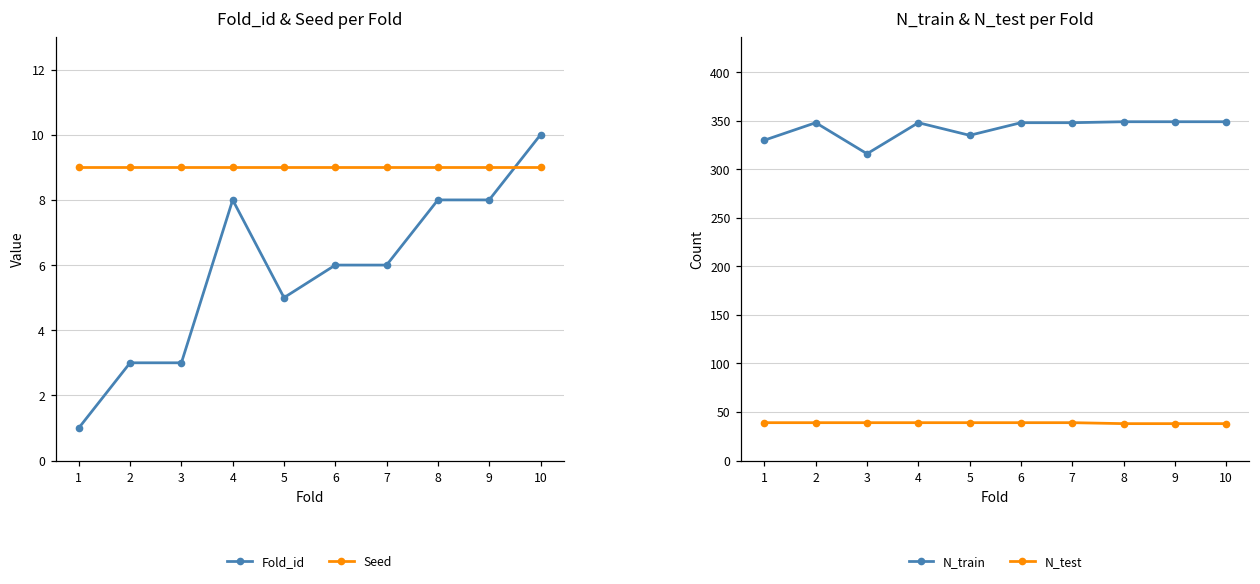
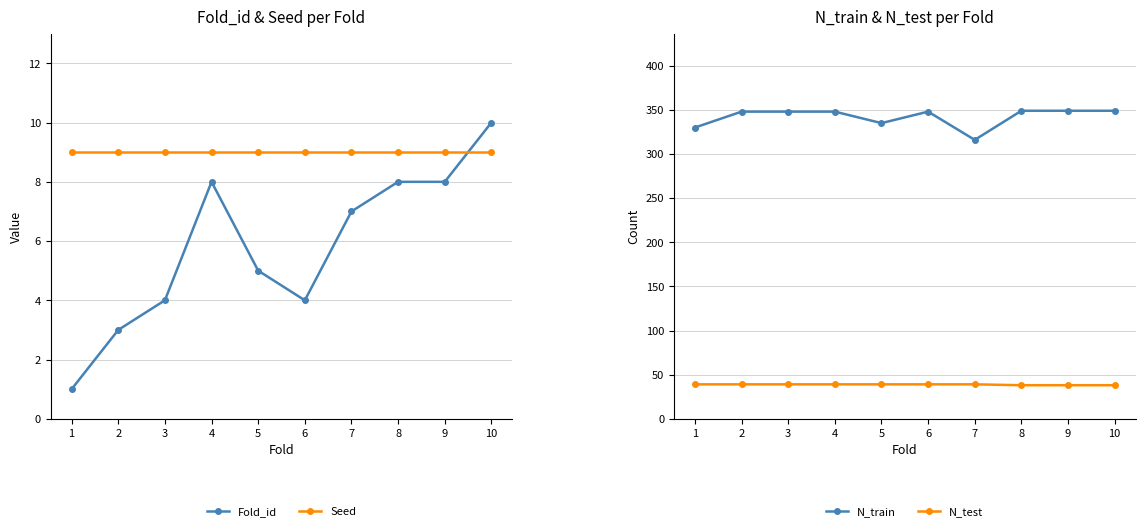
Fold_id & Seed per Fold, Fold_id, 3: 3 -> 4
Fold_id & Seed per Fold, Fold_id, 6: 6 -> 4
Fold_id & Seed per Fold, Fold_id, 7: 6 -> 7
N_train & N_test per Fold, N_train, 3: 320 -> 350
N_train & N_test per Fold, N_train, 7: 350 -> 320
